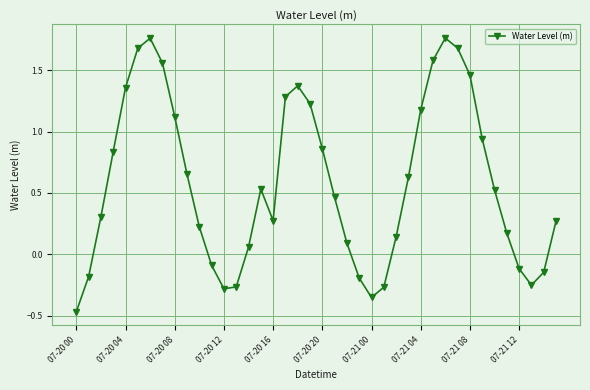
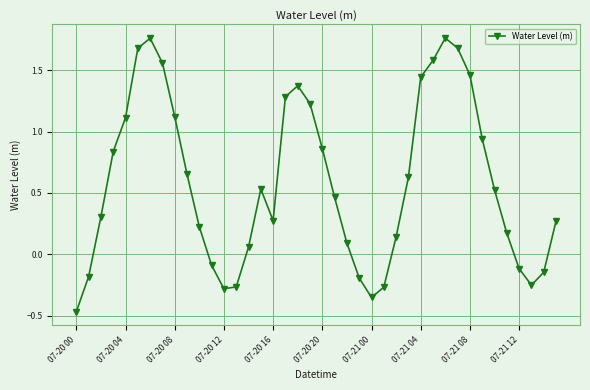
07-20 04: 1.36 -> 1.11
07-21 04: 1.18 -> 1.44
